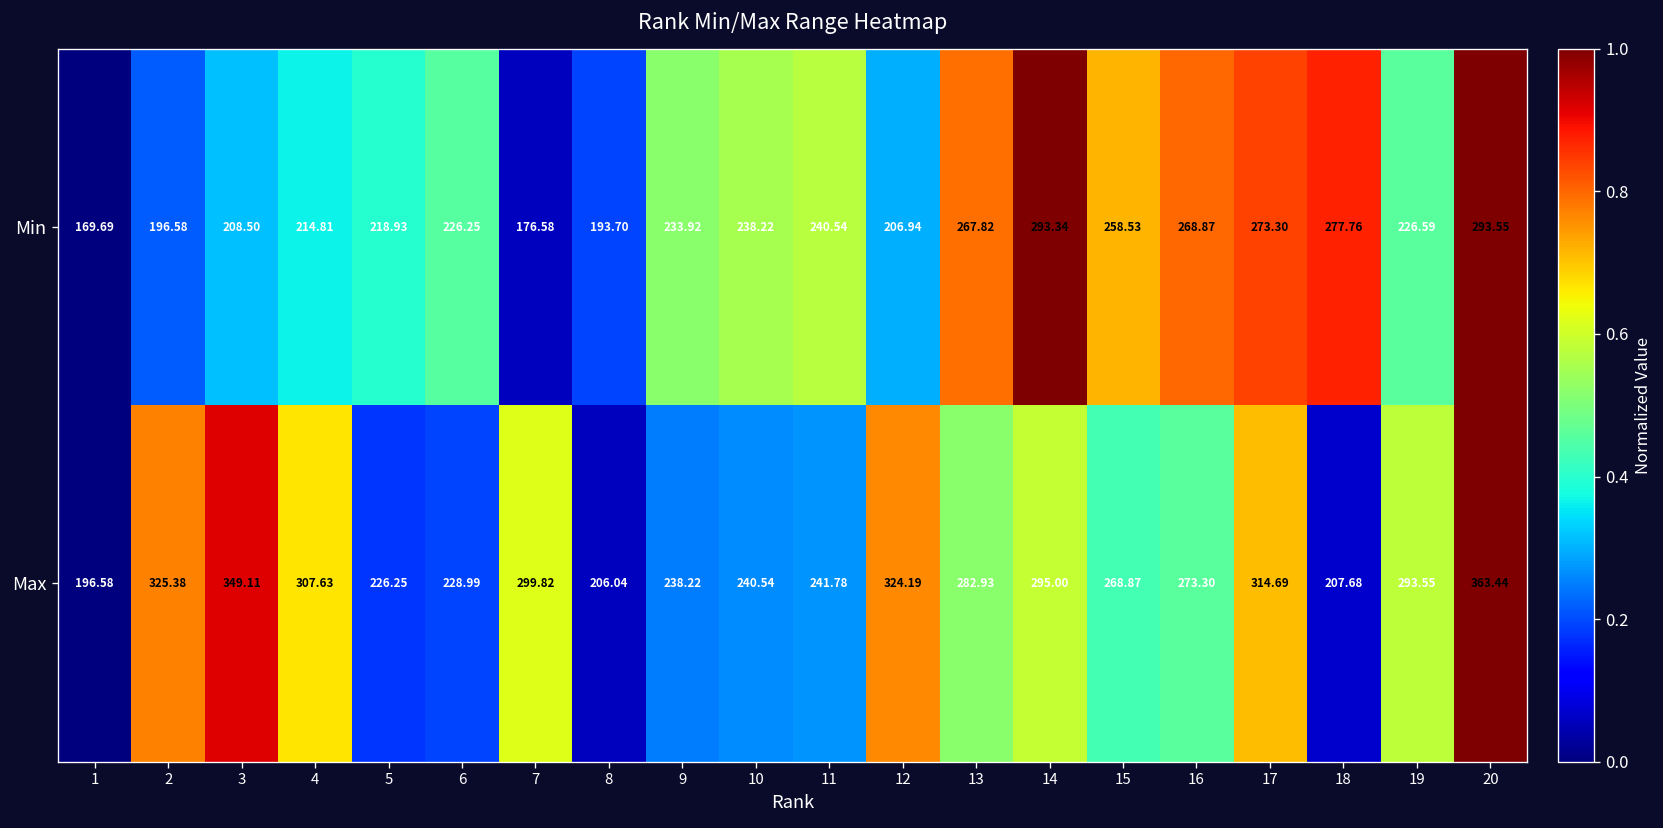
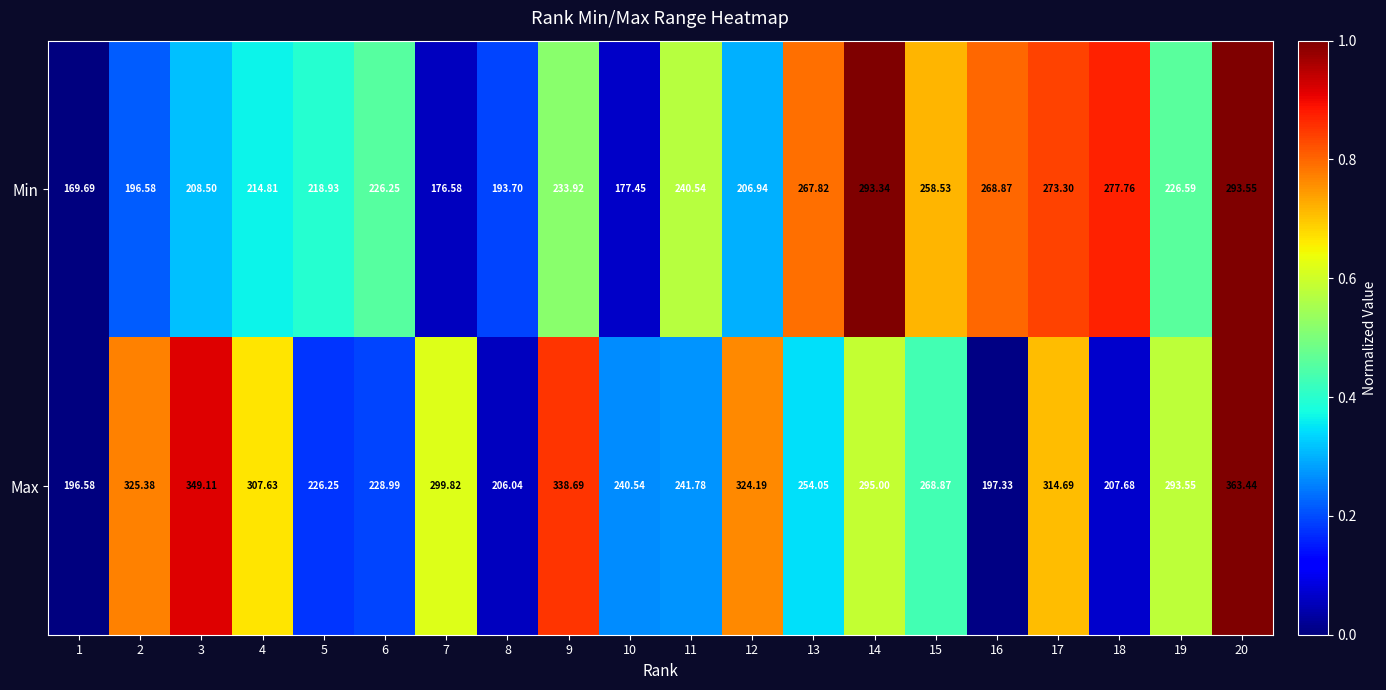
Min, 10: 238.22 -> 177.45
Max, 9: 238.22 -> 338.69
Max, 13: 282.93 -> 254.05
Max, 16: 273.30 -> 197.33
